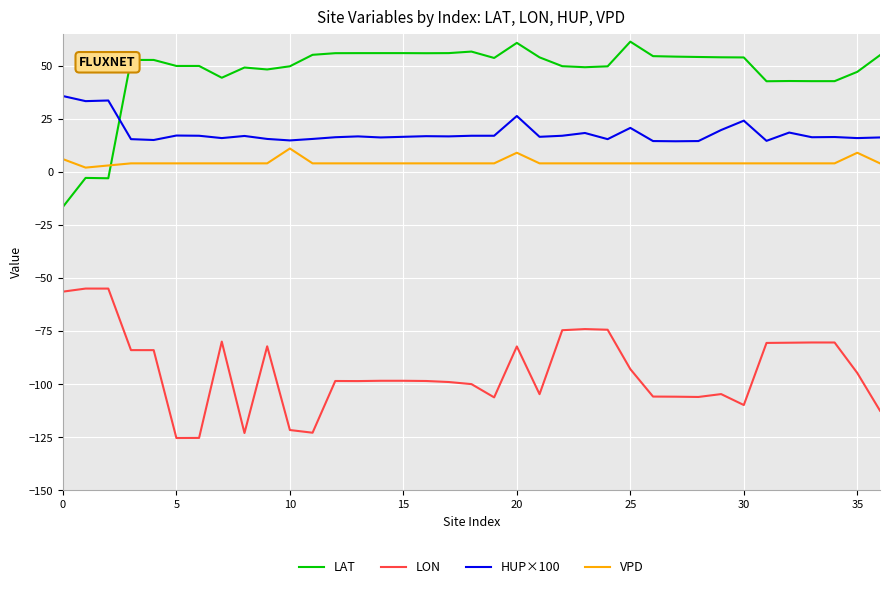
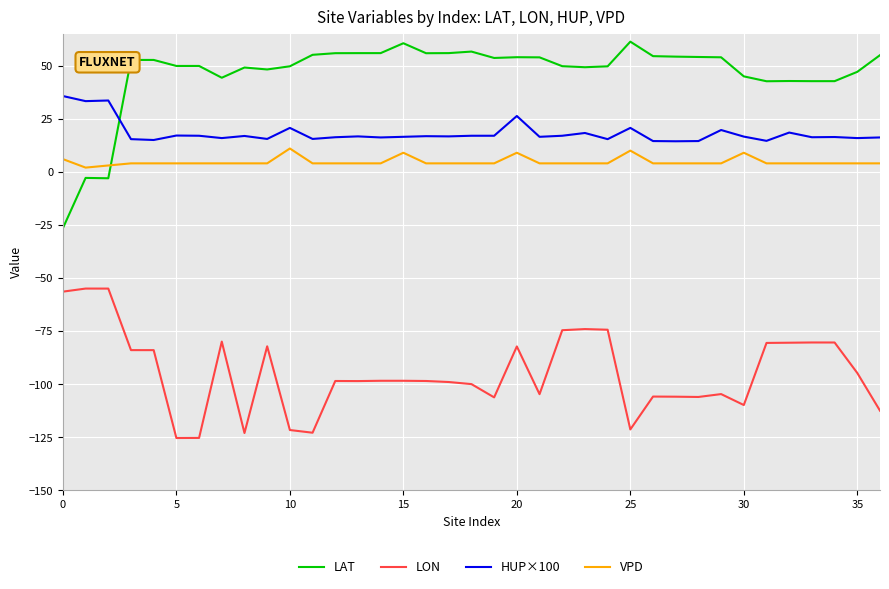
LAT, 0: -16 -> -27
HUP×100, 10: 15 -> 21
LAT, 15: 56 -> 61
VPD, 15: 4 -> 9
LAT, 20: 61 -> 54
LON, 25: -93 -> -121
VPD, 25: 4 -> 10
LAT, 30: 54 -> 45
HUP×100, 30: 24 -> 17
VPD, 30: 4 -> 9
VPD, 35: 9 -> 4
